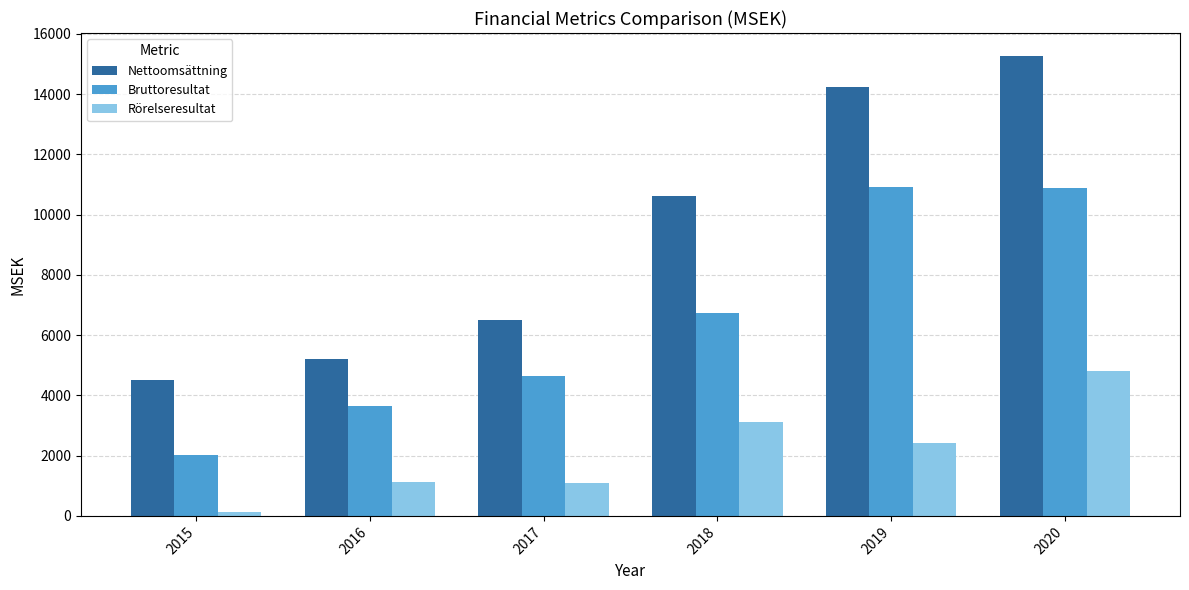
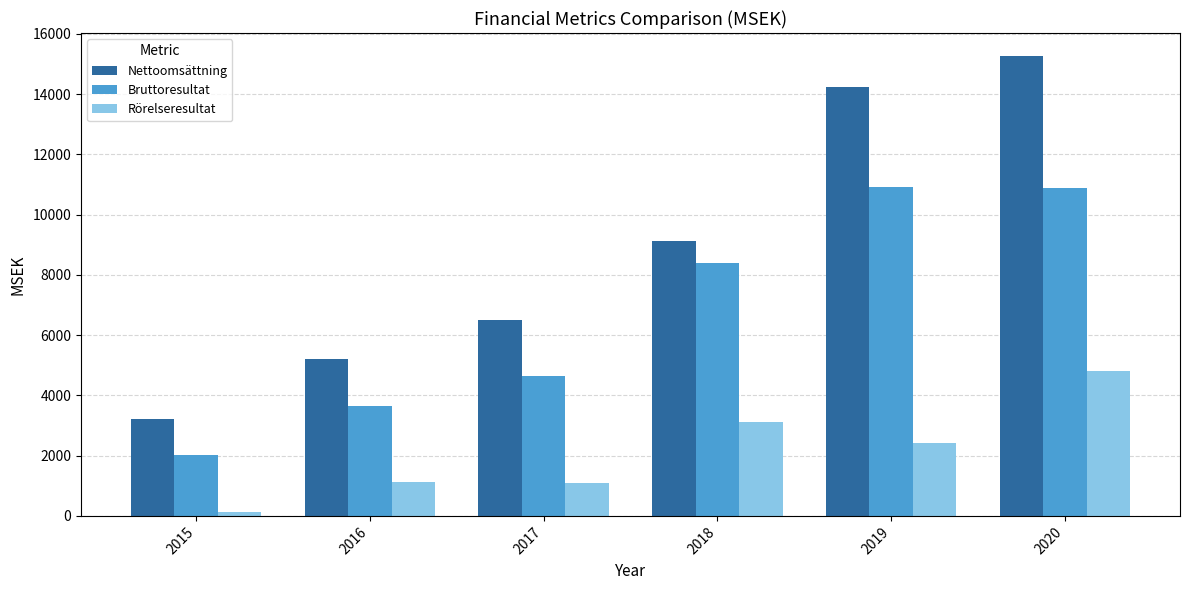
Nettoomsättning, 2015: 4500 -> 3200
Nettoomsättning, 2018: 10600 -> 9100
Bruttoresultat, 2018: 6700 -> 8400
